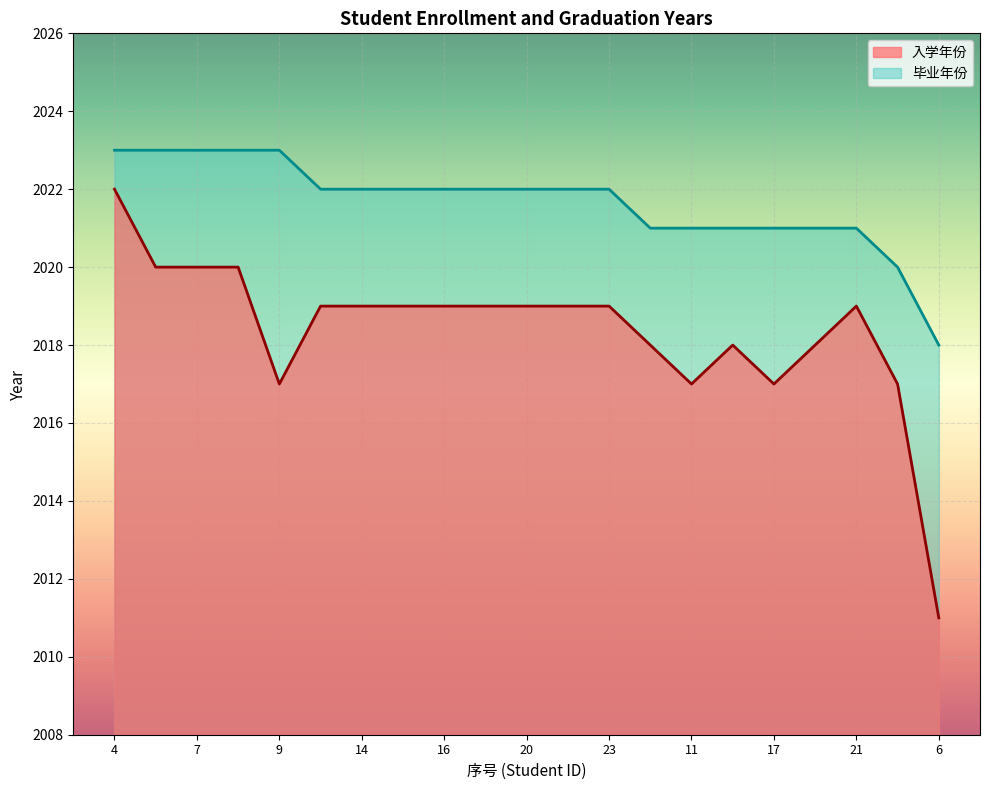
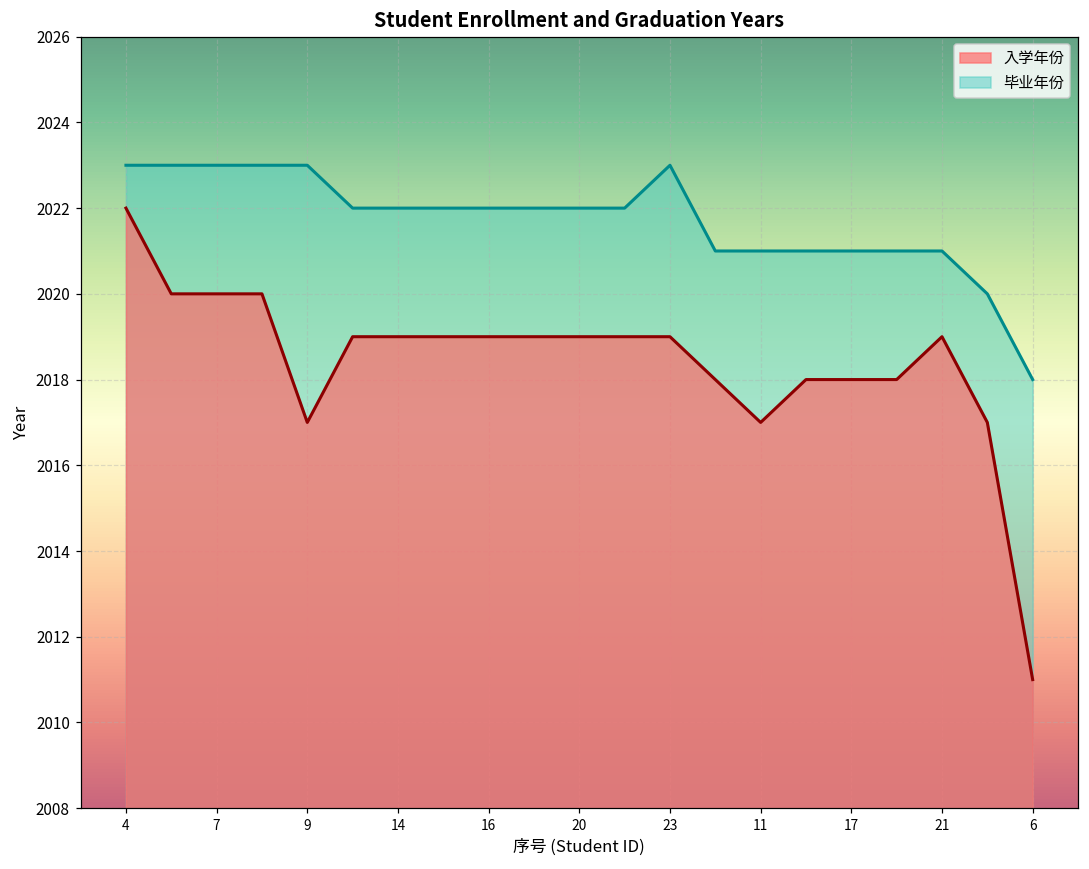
毕业年份, 23: 2022 -> 2023
入学年份, 17: 2017 -> 2018
